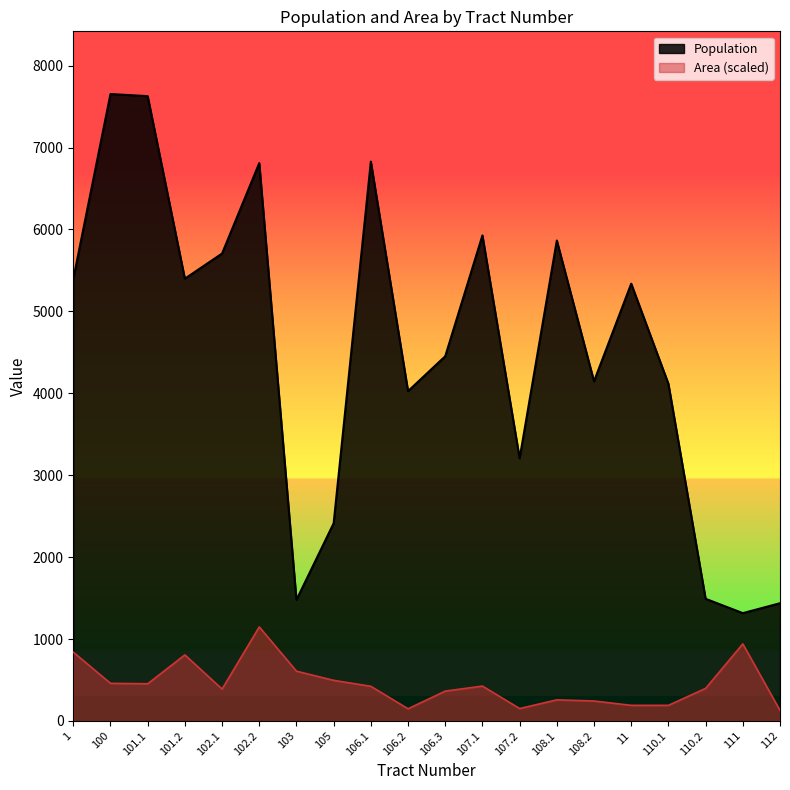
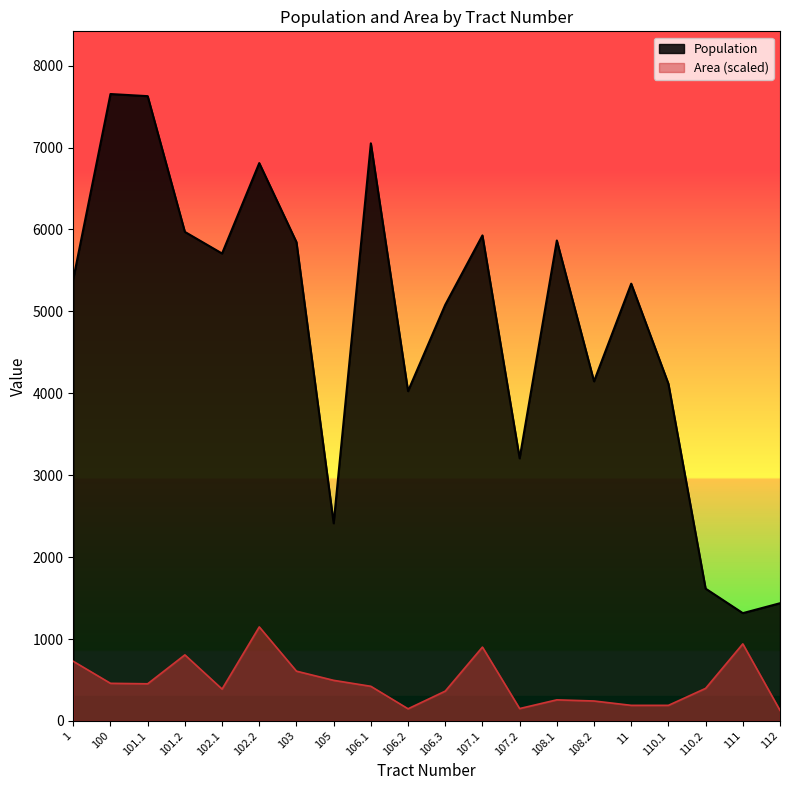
Area (scaled), 1: 800 -> 700
Population, 101.2: 5400 -> 6000
Population, 103: 1500 -> 5800
Population, 106.1: 6800 -> 7100
Population, 106.3: 4500 -> 5100
Area (scaled), 107.1: 400 -> 900
Population, 110.2: 1500 -> 1600
